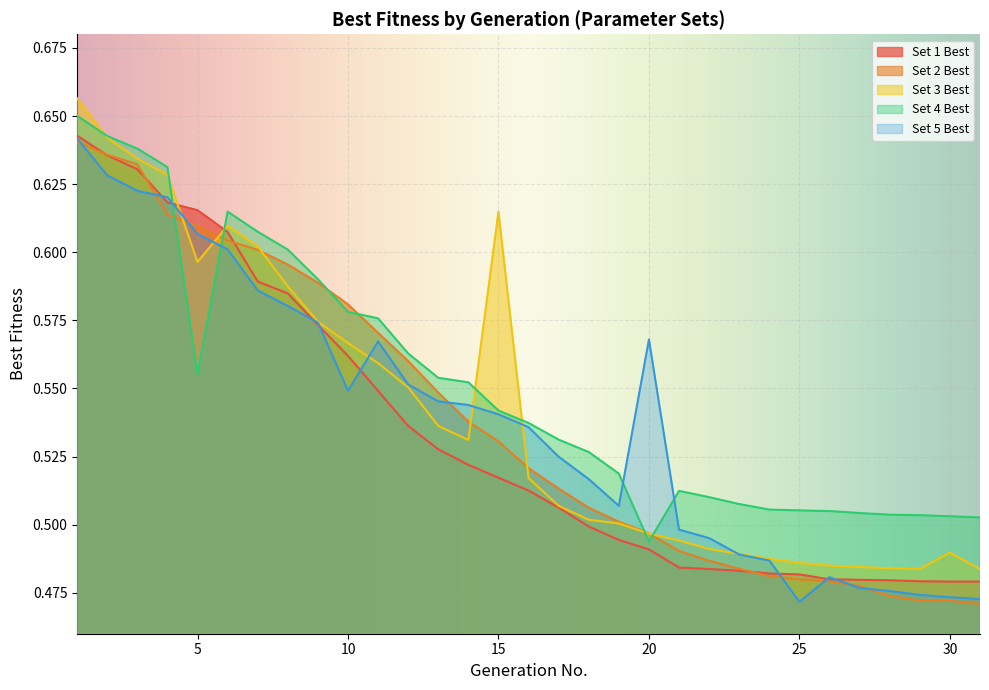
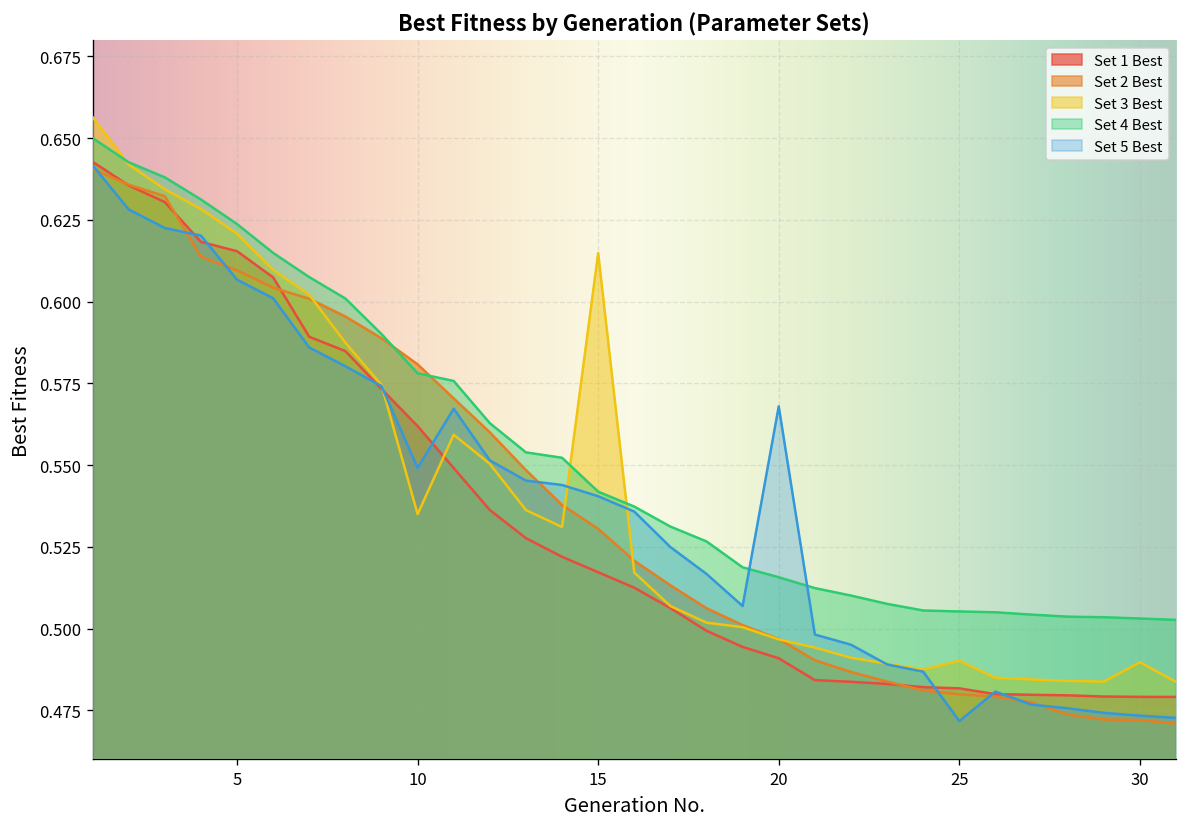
Set 3 Best, 5: 0.596 -> 0.621
Set 4 Best, 5: 0.555 -> 0.624
Set 3 Best, 10: 0.567 -> 0.535
Set 4 Best, 20: 0.494 -> 0.516
Set 3 Best, 25: 0.486 -> 0.490
